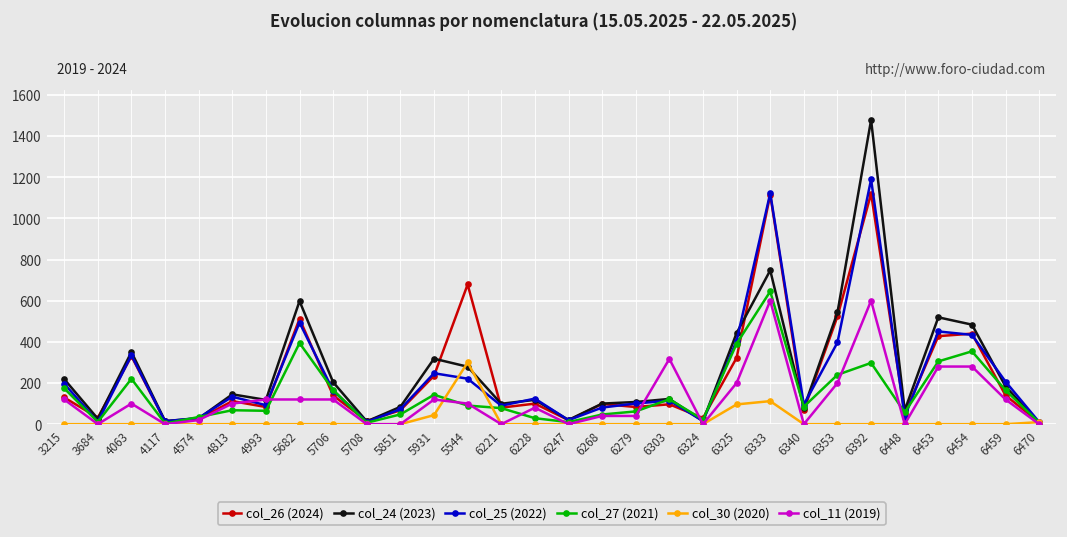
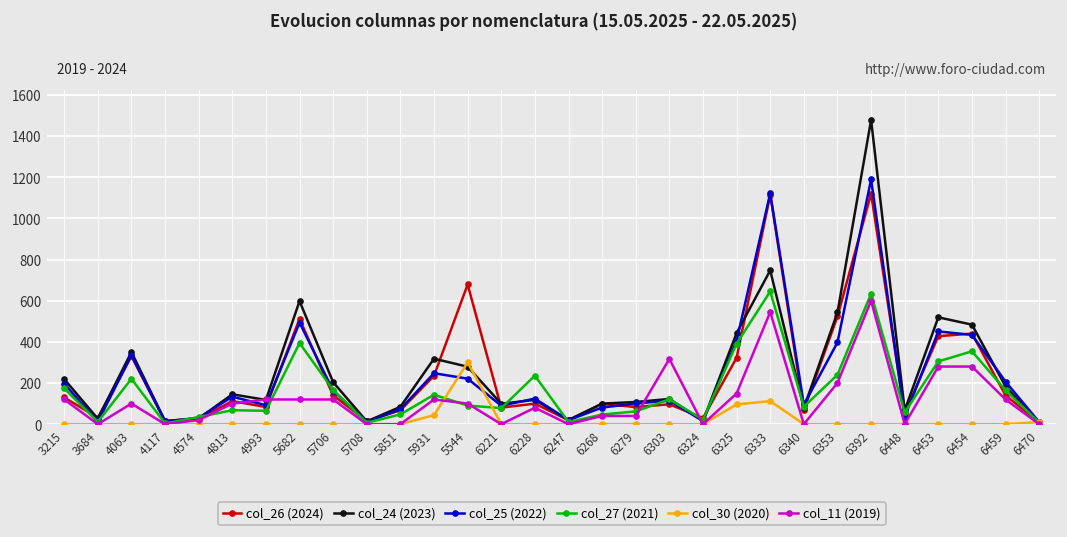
col_27 (2021), 6228: 30 -> 240
col_11 (2019), 6325: 200 -> 150
col_11 (2019), 6333: 600 -> 550
col_27 (2021), 6392: 300 -> 630
